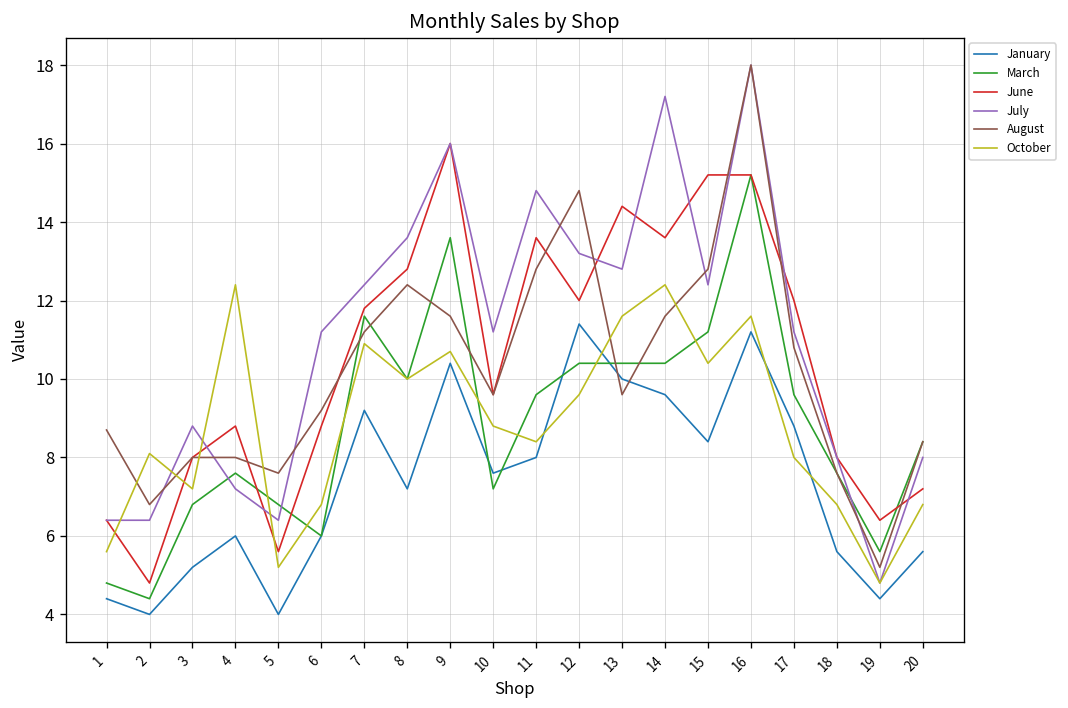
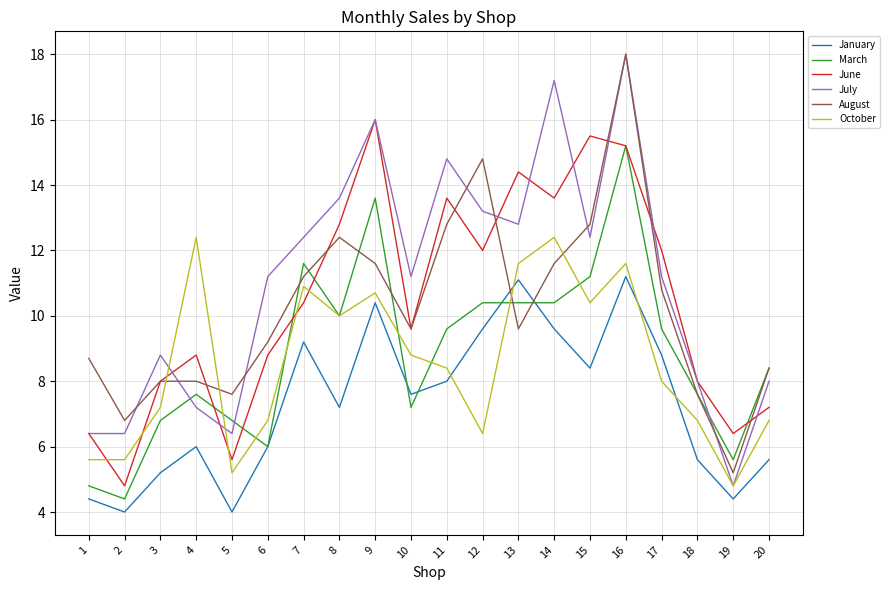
October, 2: 8.1 -> 5.6
June, 7: 11.8 -> 10.4
January, 12: 11.4 -> 9.6
October, 12: 9.6 -> 6.4
January, 13: 10.0 -> 11.1
June, 15: 15.2 -> 15.5
